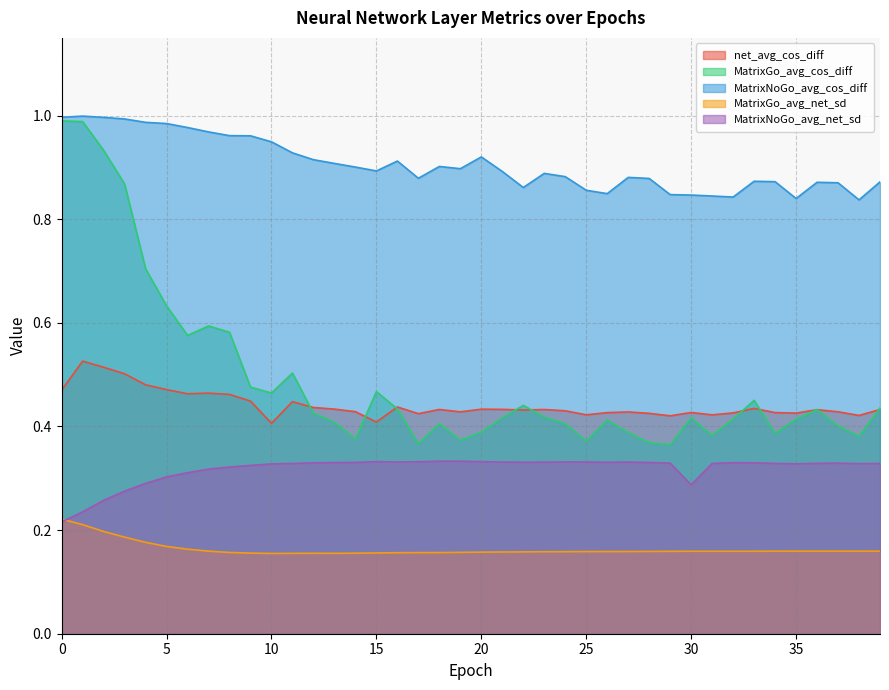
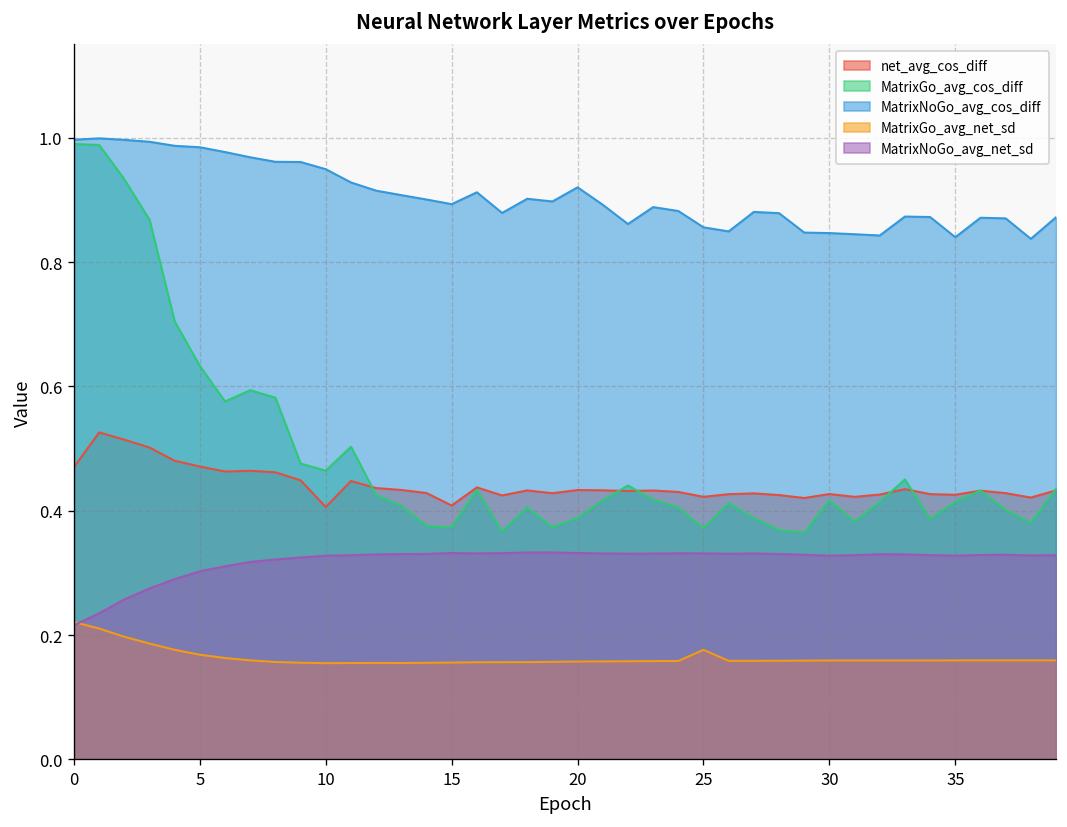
MatrixGo_avg_cos_diff, 15: 0.47 -> 0.37
MatrixGo_avg_net_sd, 25: 0.16 -> 0.18
MatrixNoGo_avg_net_sd, 30: 0.29 -> 0.33
